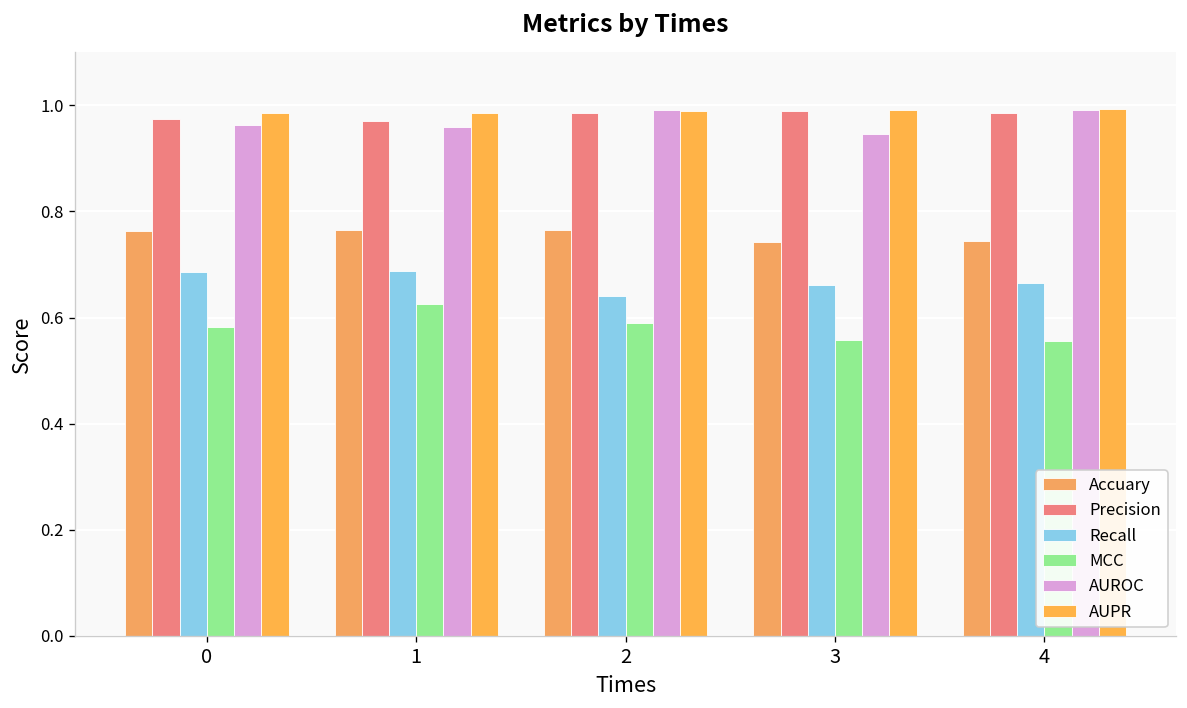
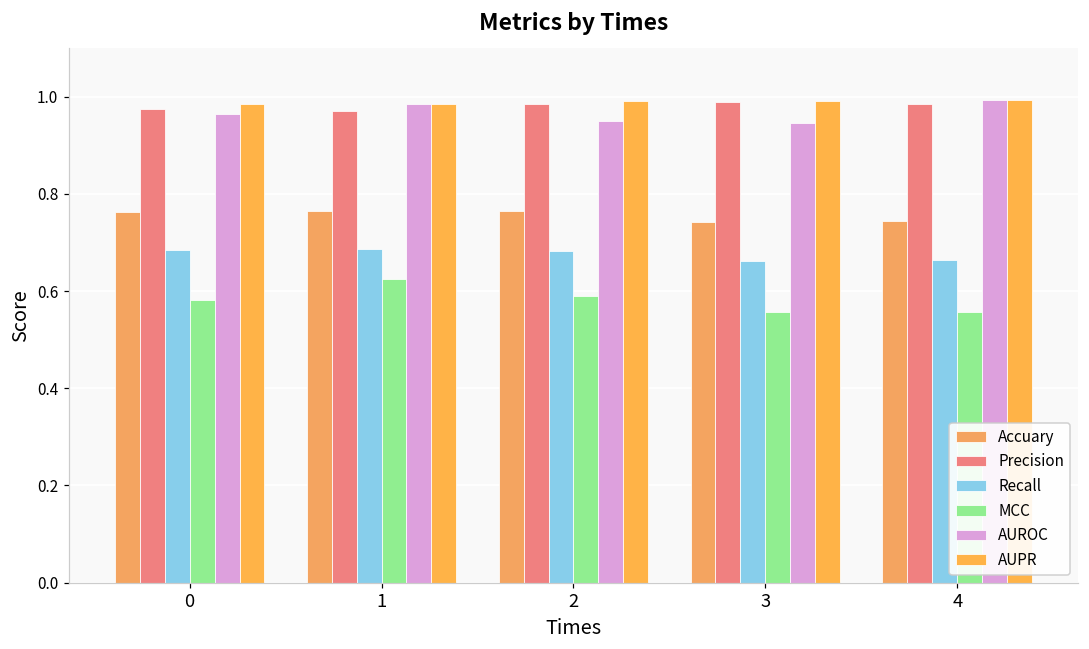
AUROC, 1: 0.96 -> 0.99
Recall, 2: 0.64 -> 0.68
AUROC, 2: 0.99 -> 0.95
